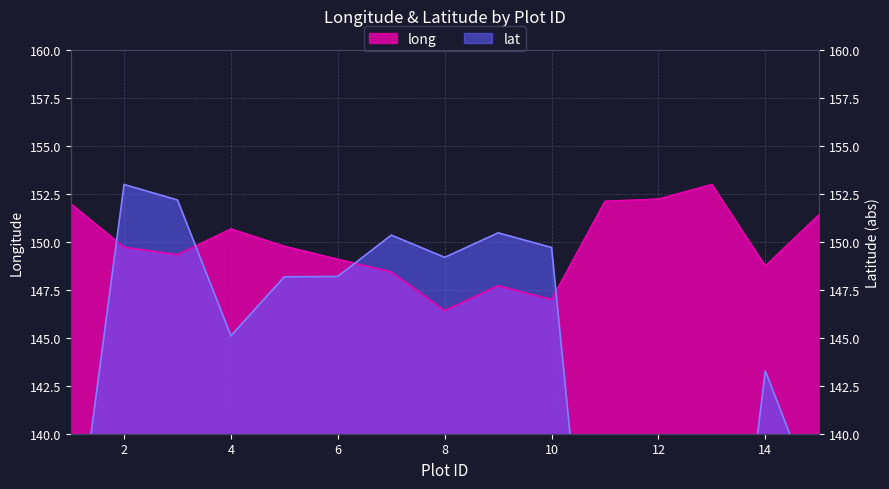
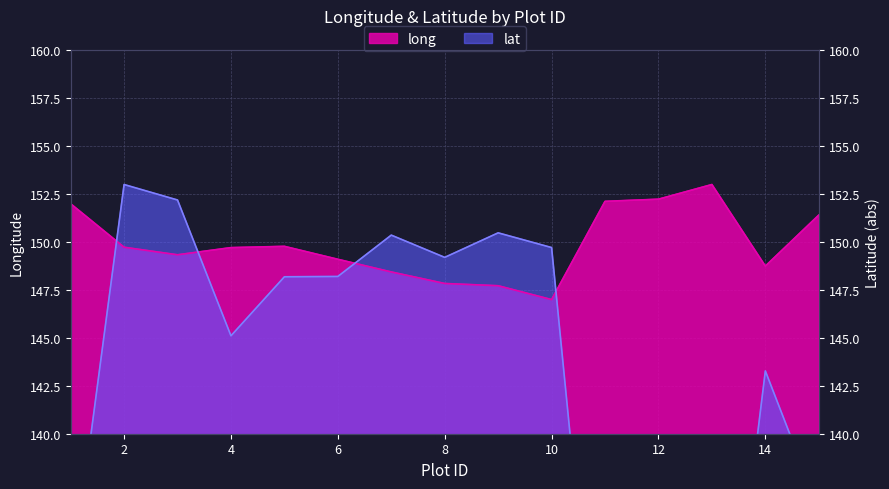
long, 4: 150.7 -> 149.7
long, 8: 146.4 -> 147.8
